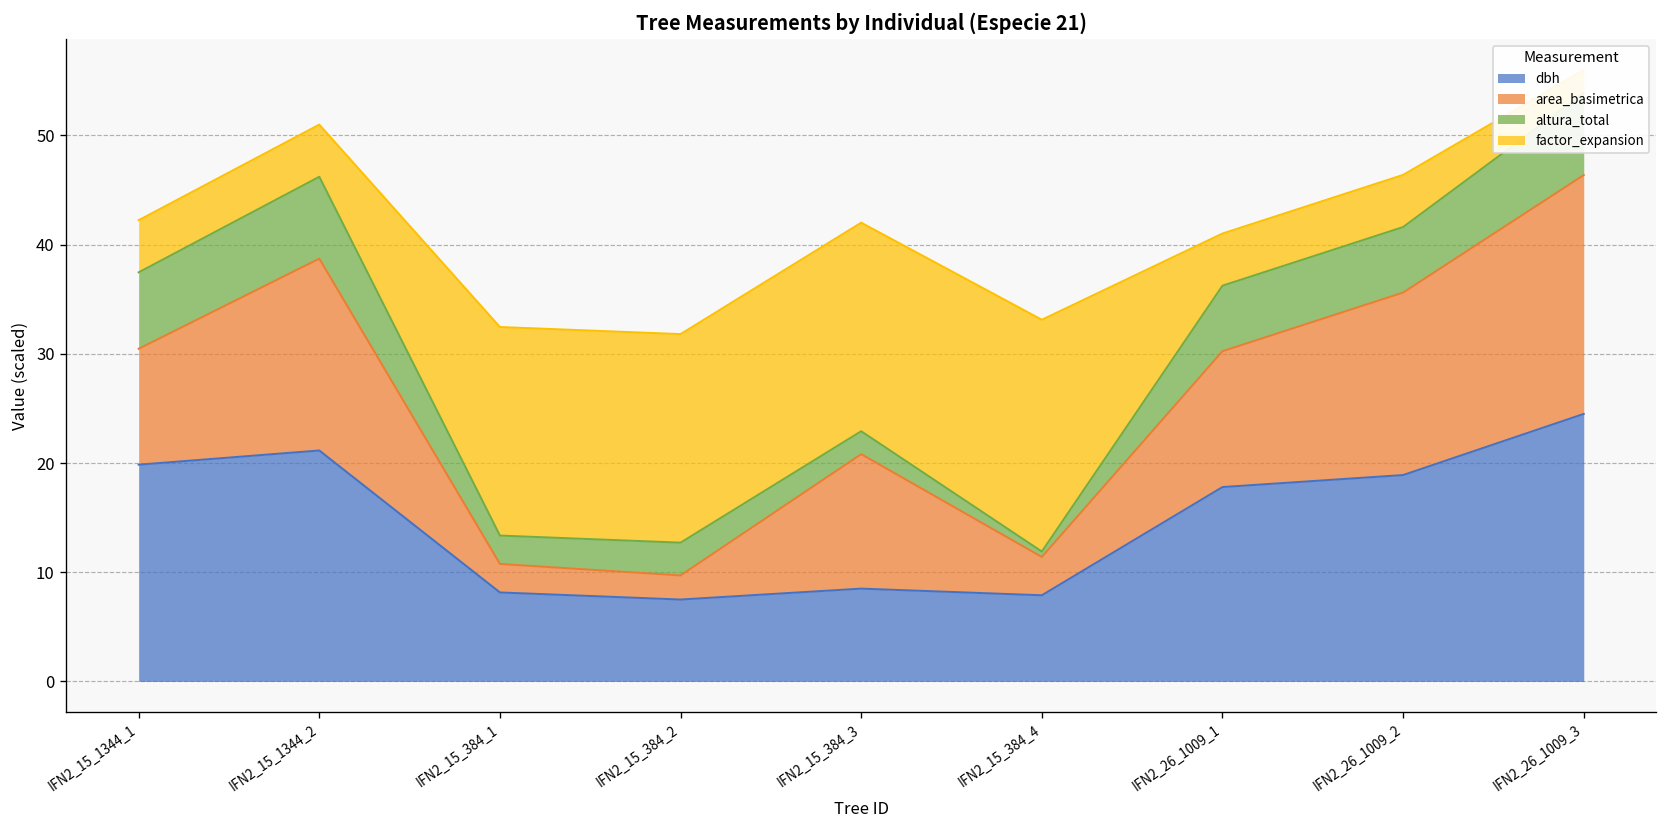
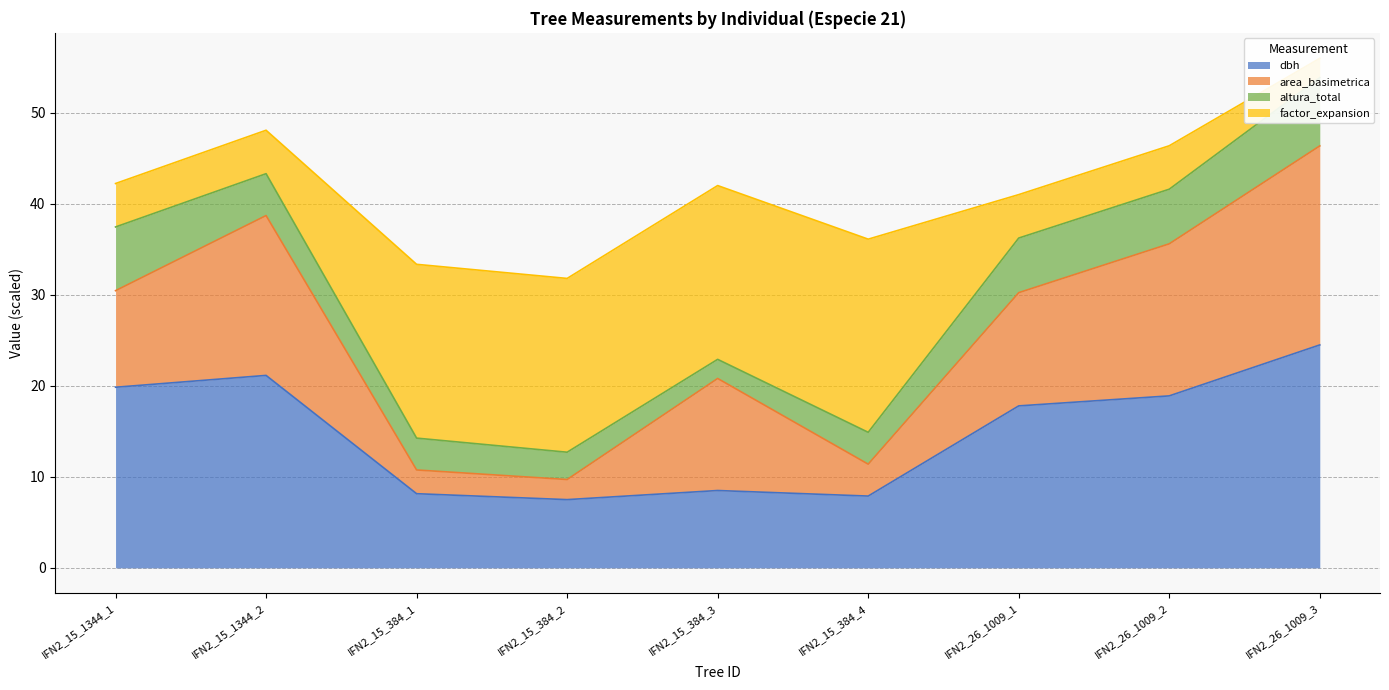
altura_total, IFN2_15_1344_2: 8 -> 5
altura_total, IFN2_15_384_1: 3 -> 4
altura_total, IFN2_15_384_4: 1 -> 4
